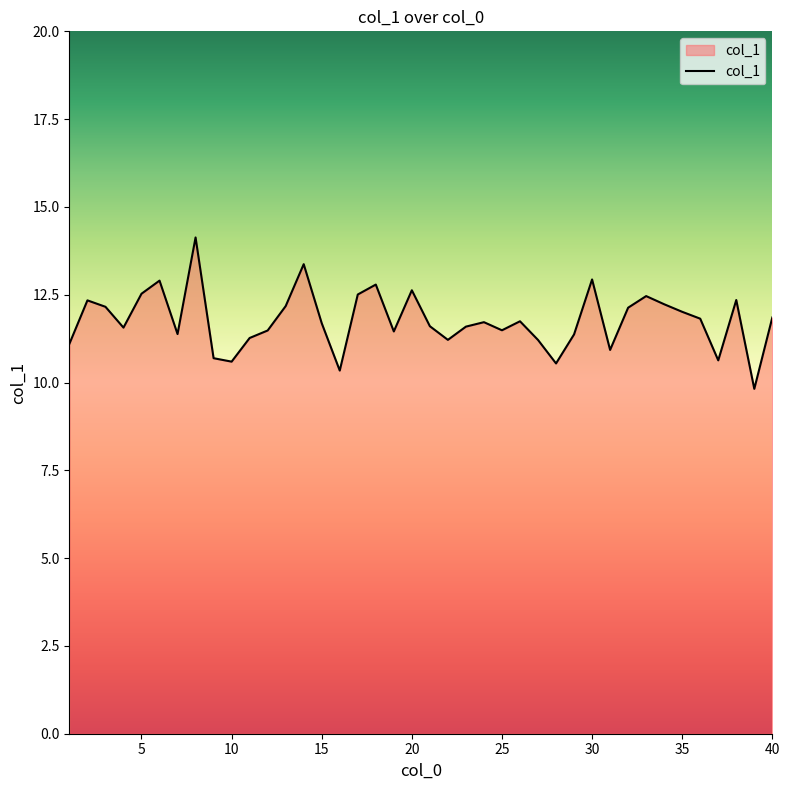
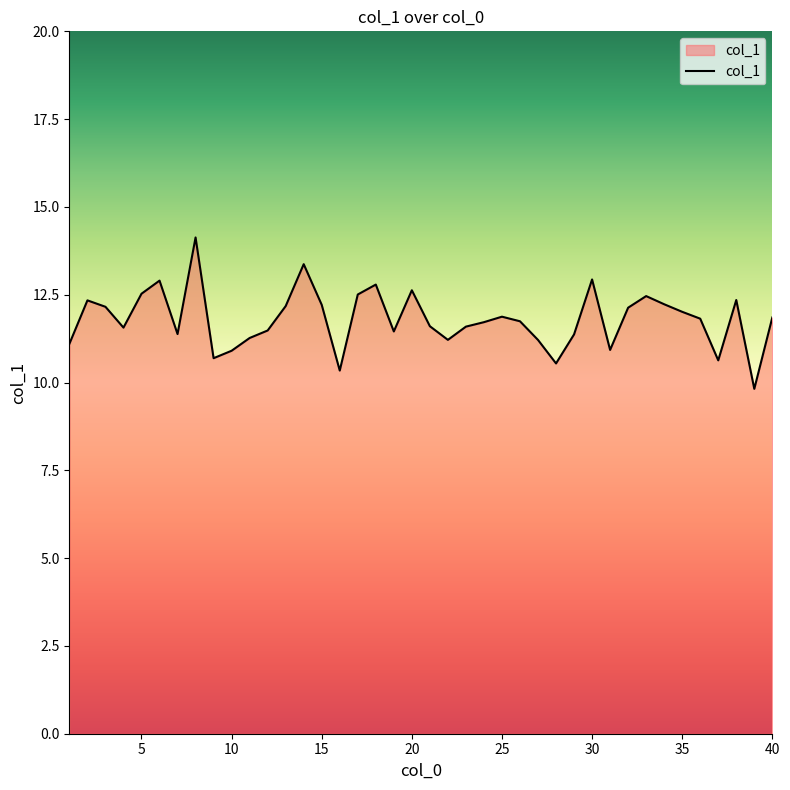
10: 10.6 -> 10.9
15: 11.7 -> 12.2
25: 11.5 -> 11.9
